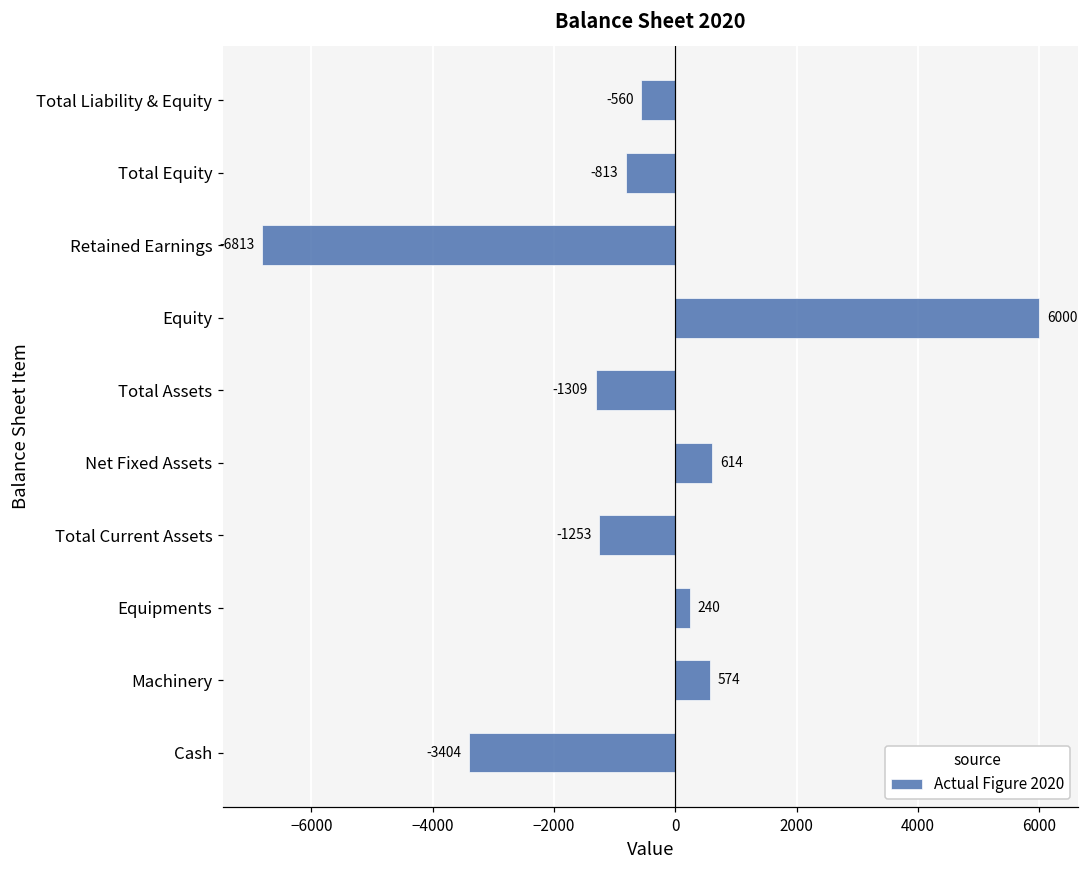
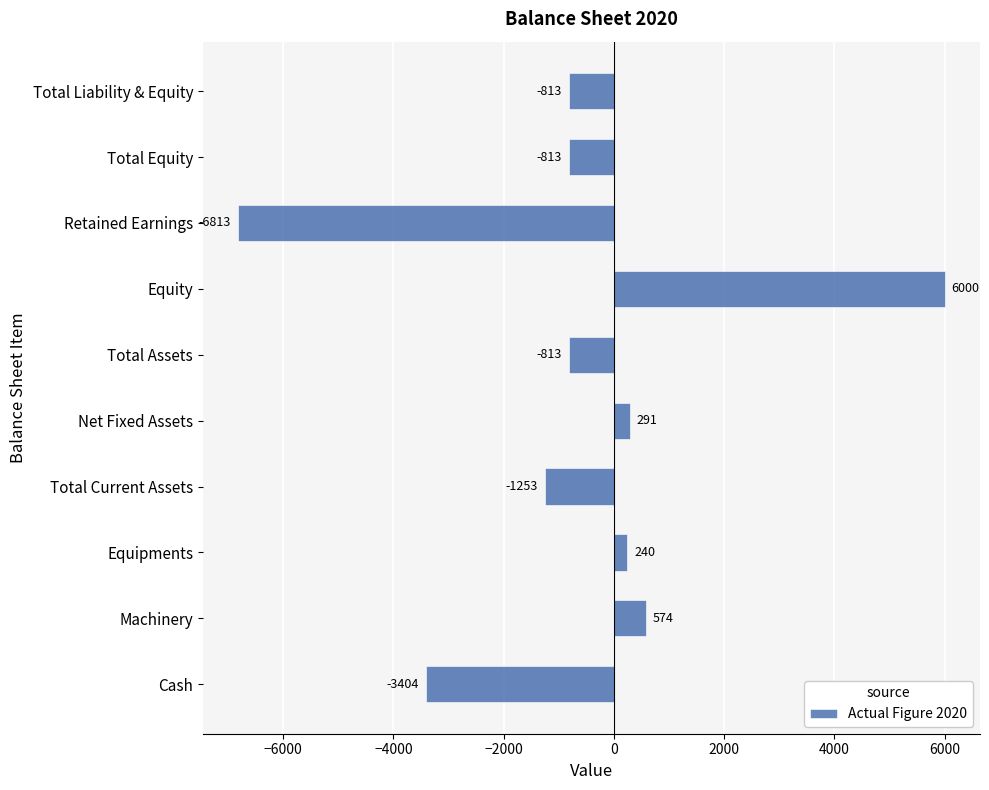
Total Liability & Equity: -560 -> -813
Total Assets: -1309 -> -813
Net Fixed Assets: 614 -> 291
